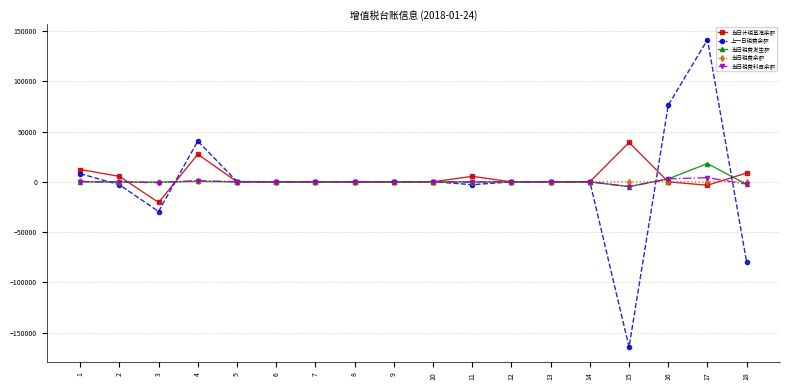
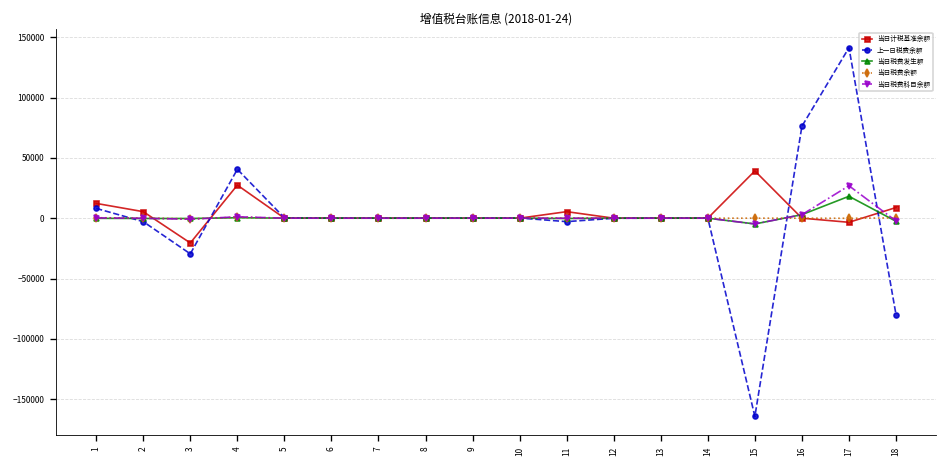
当日税费科目余额, 17: 4000 -> 27000
